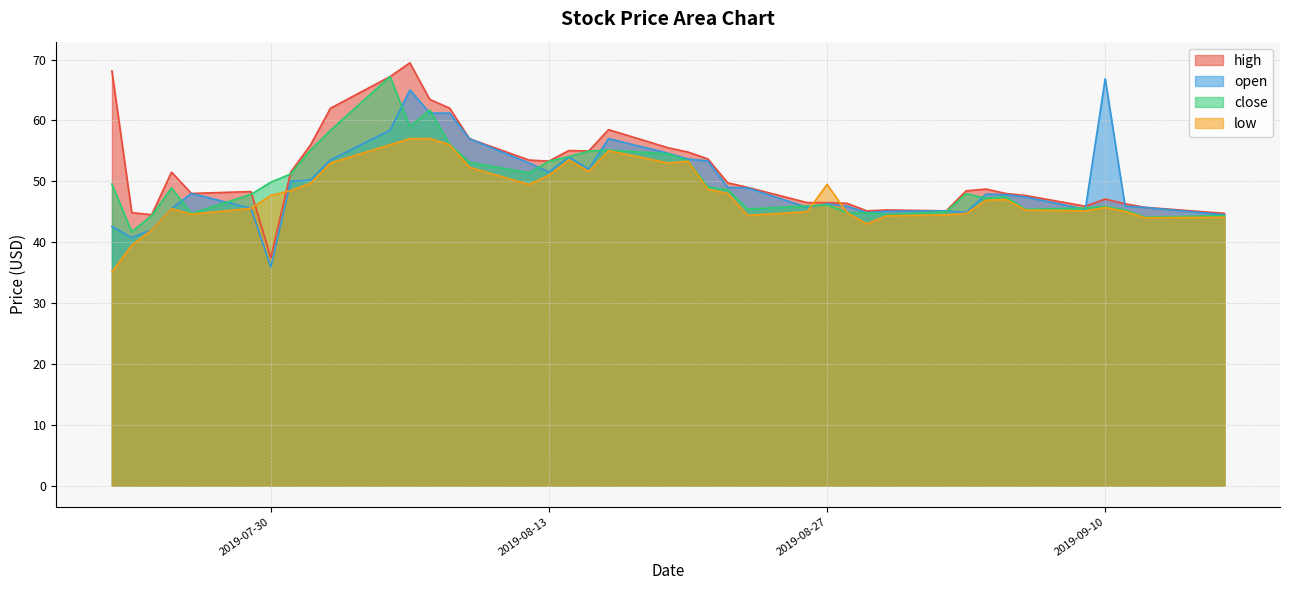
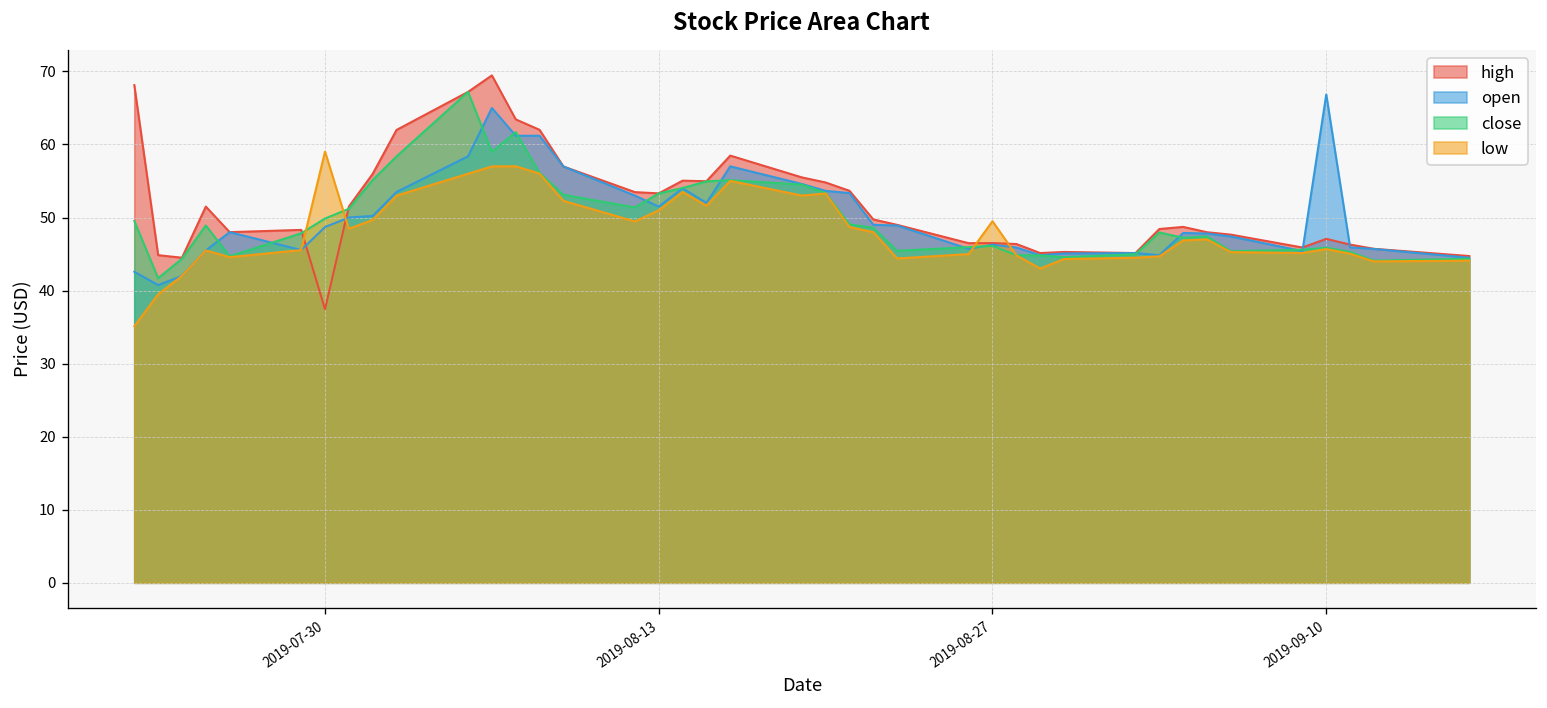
open, 2019-07-30: 36 -> 49
low, 2019-07-30: 48 -> 59
